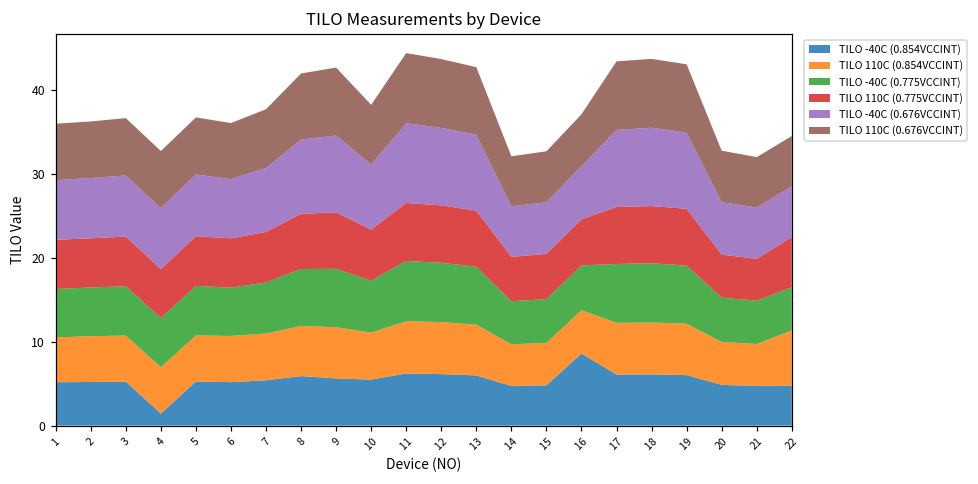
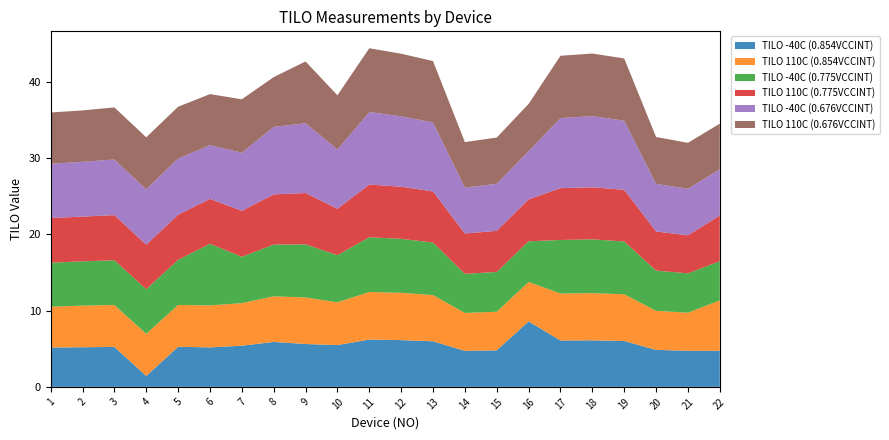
TILO -40C (0.775VCCINT), 6: 6 -> 8
TILO 110C (0.676VCCINT), 8: 8 -> 7
